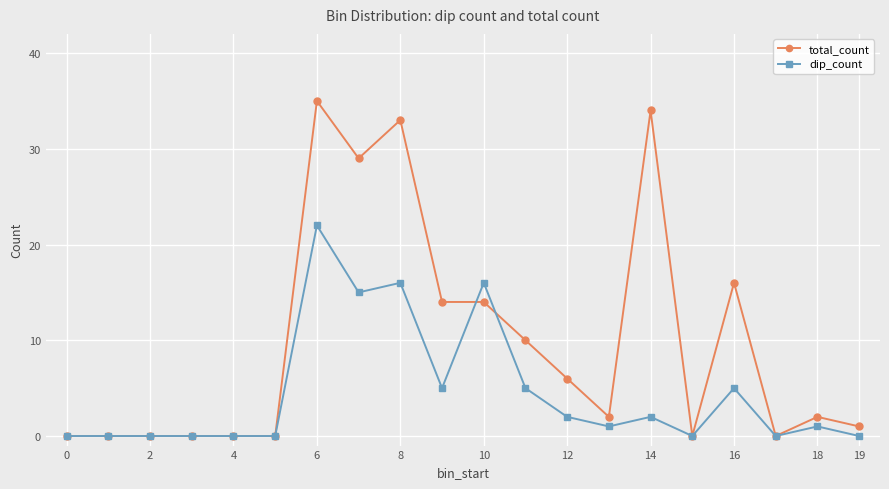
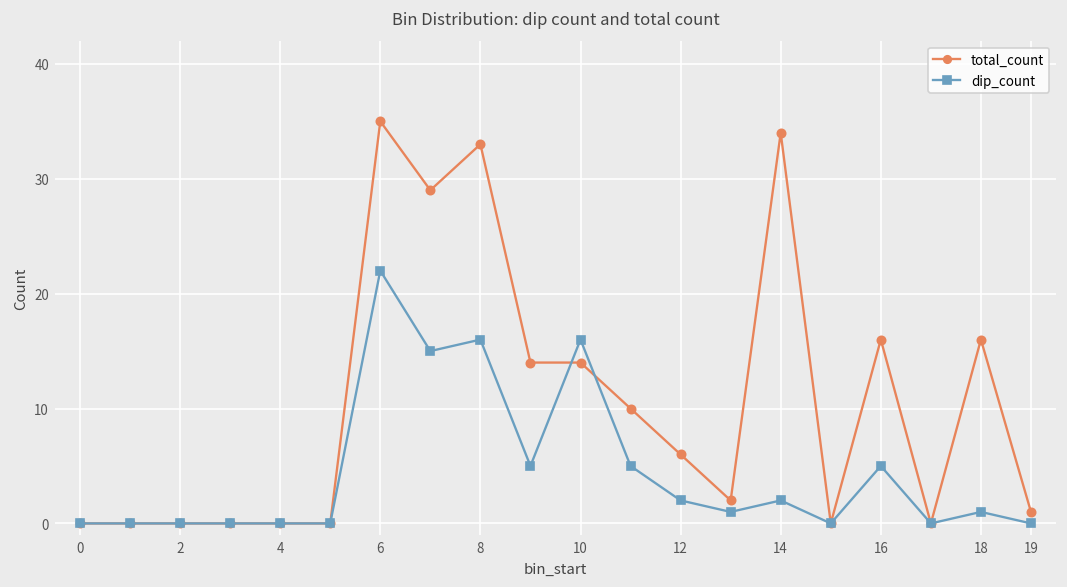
total_count, 18: 2 -> 16
